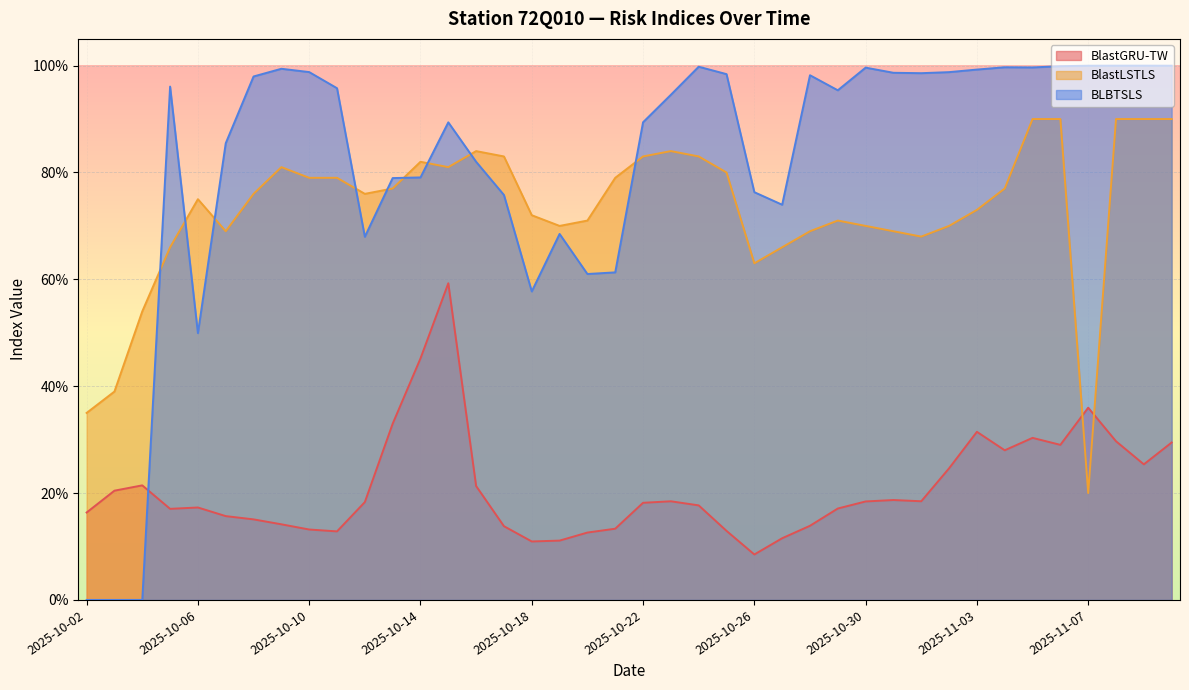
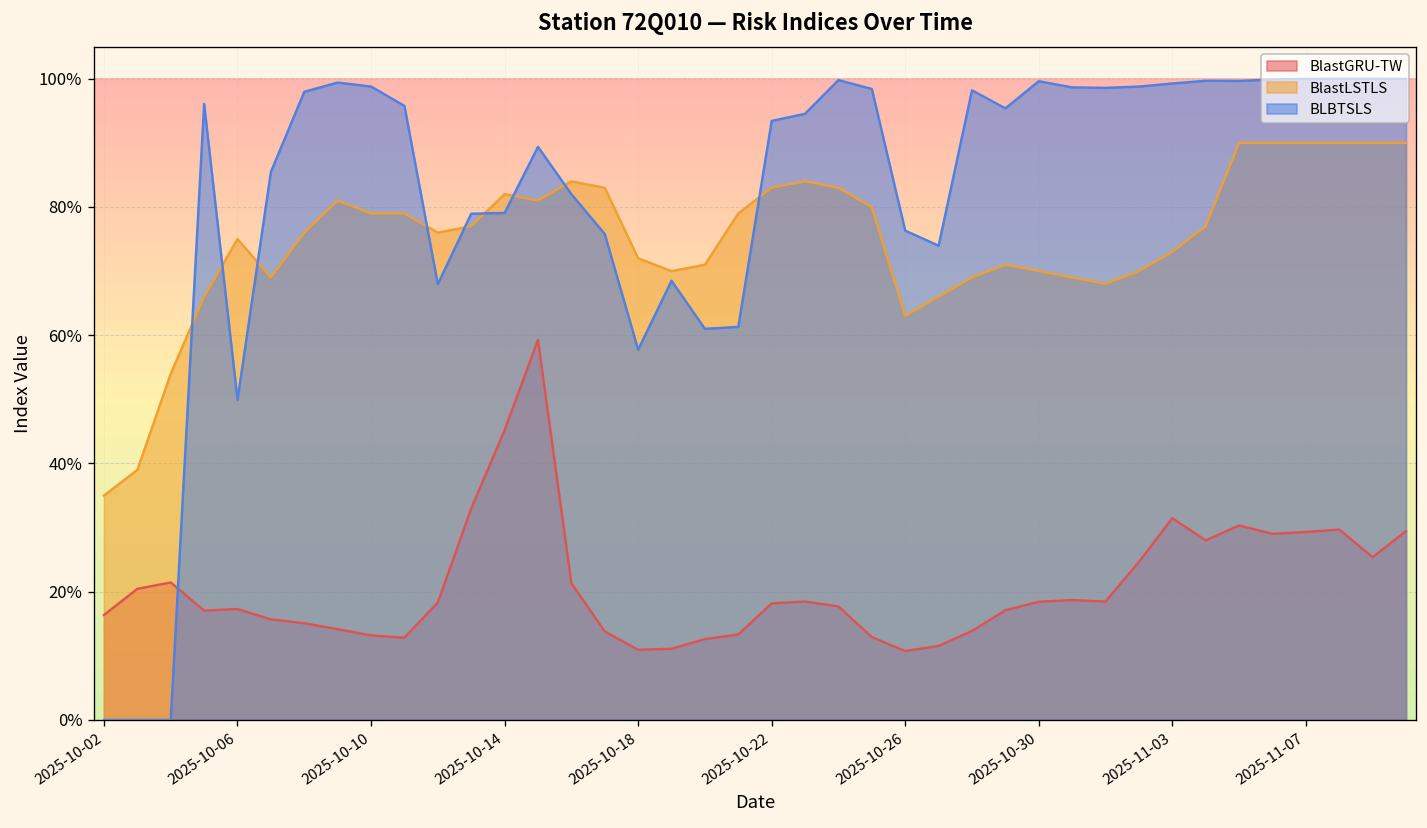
BLBTSLS, 2025-10-22: 89% -> 93%
BlastGRU-TW, 2025-10-26: 9% -> 11%
BlastGRU-TW, 2025-11-07: 36% -> 29%
BlastLSTLS, 2025-11-07: 20% -> 90%
